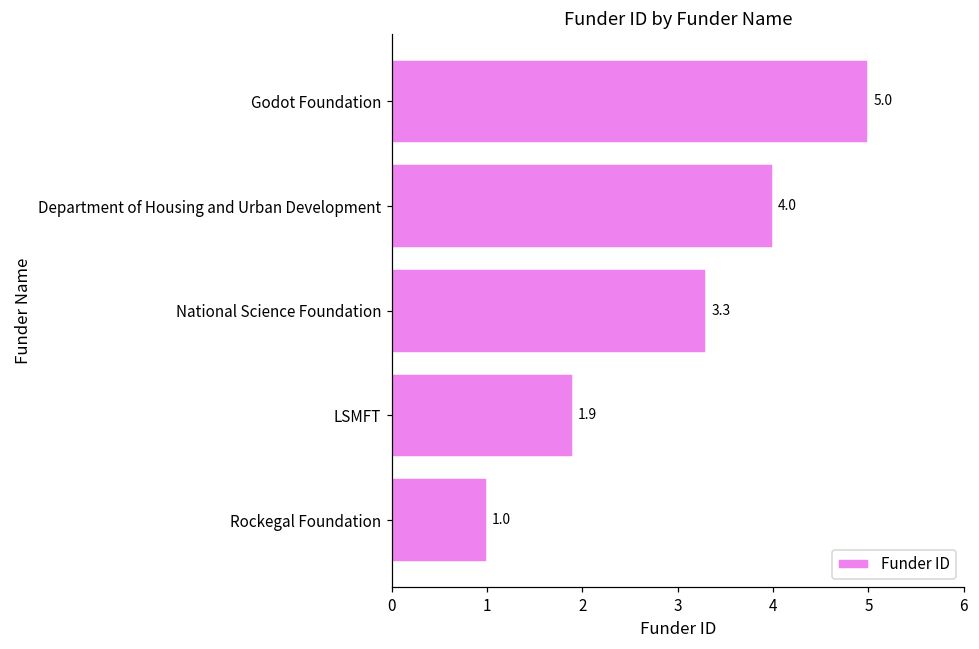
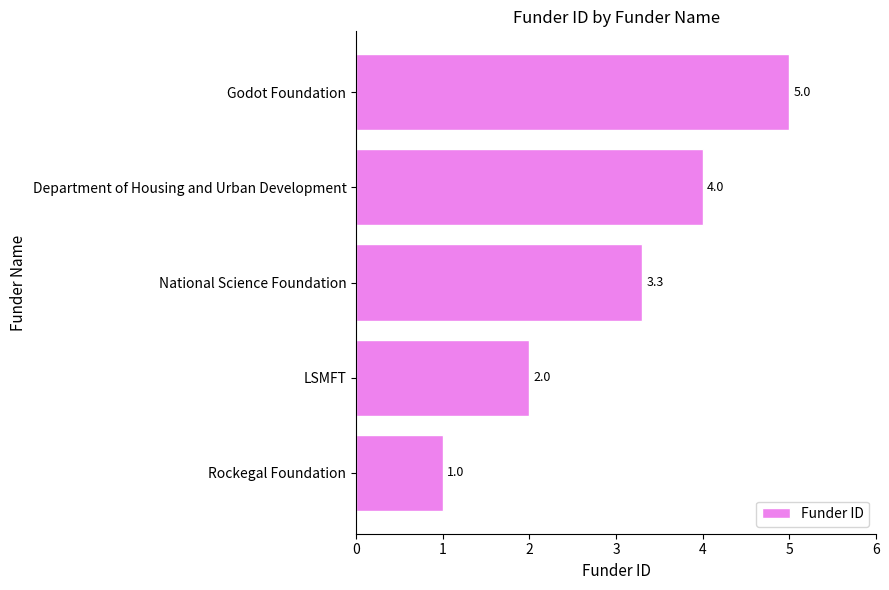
LSMFT: 1.9 -> 2.0
